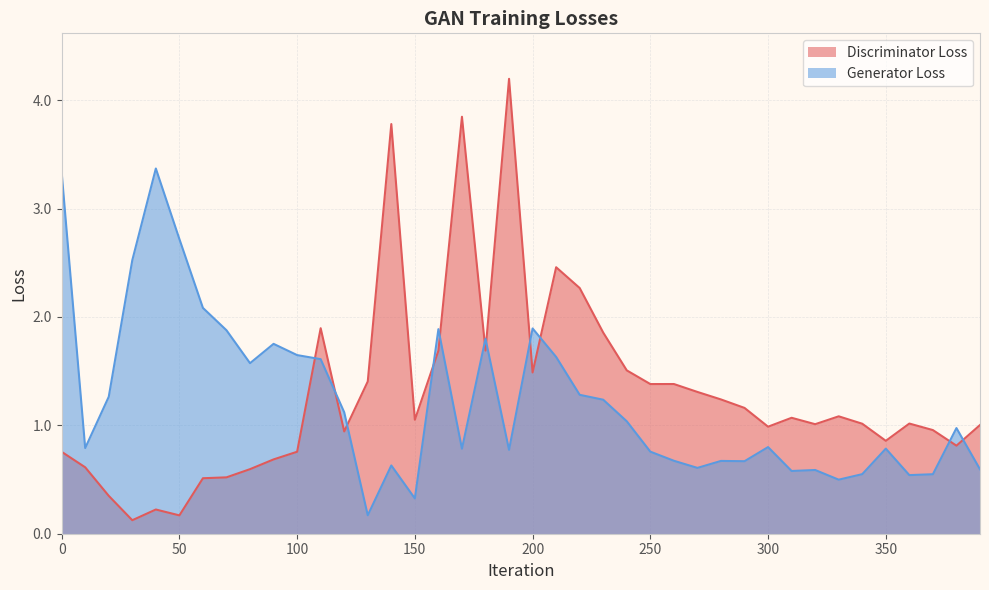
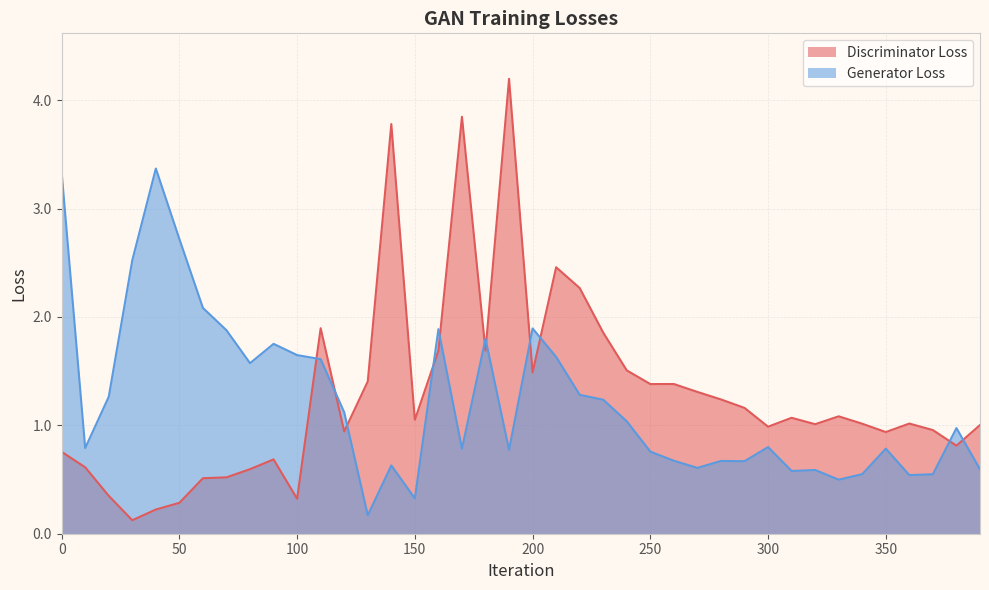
Discriminator Loss, 50: 0.17 -> 0.29
Discriminator Loss, 100: 0.76 -> 0.32
Discriminator Loss, 350: 0.86 -> 0.94
